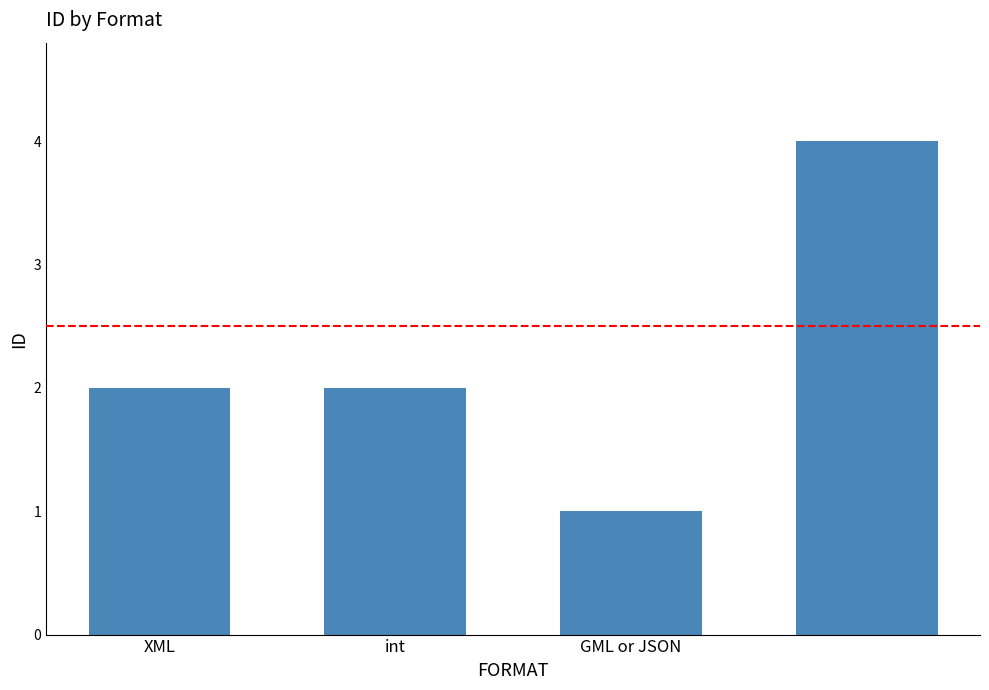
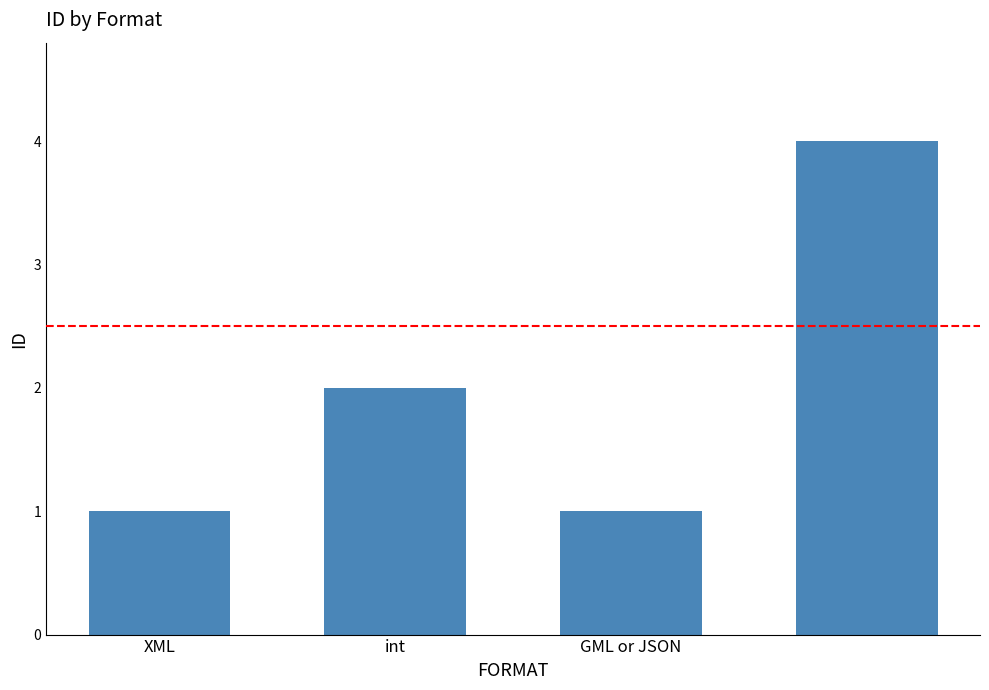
XML: 2 -> 1
